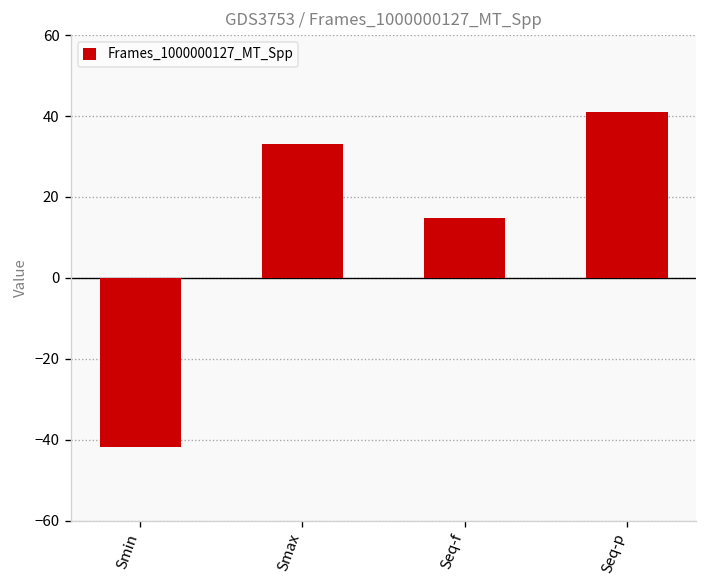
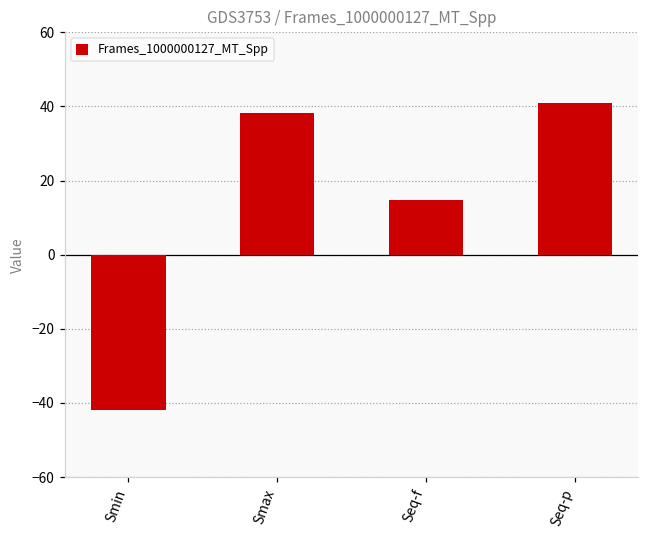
Smax: 33 -> 38
